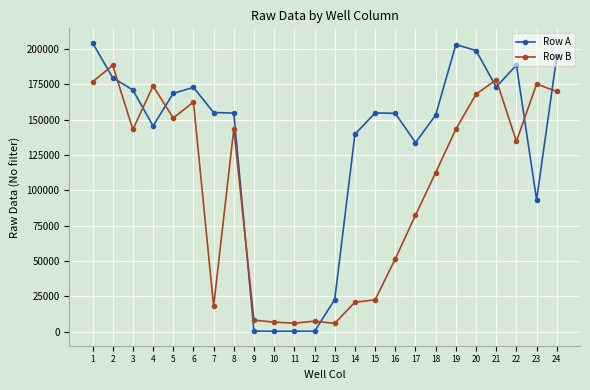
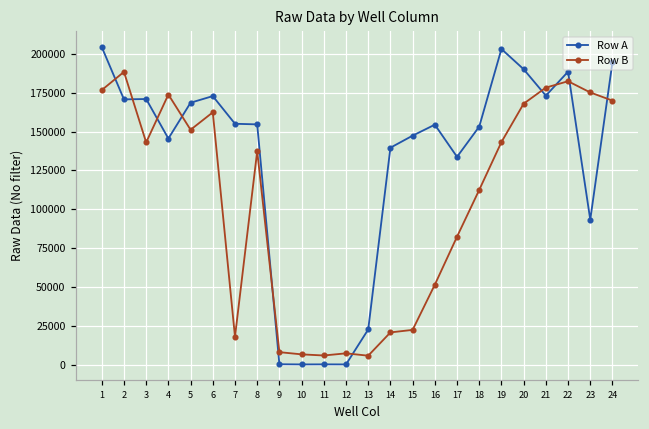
Row A, 2: 180000 -> 171000
Row B, 8: 143000 -> 137000
Row A, 15: 155000 -> 147000
Row A, 20: 199000 -> 190000
Row B, 22: 135000 -> 182000
